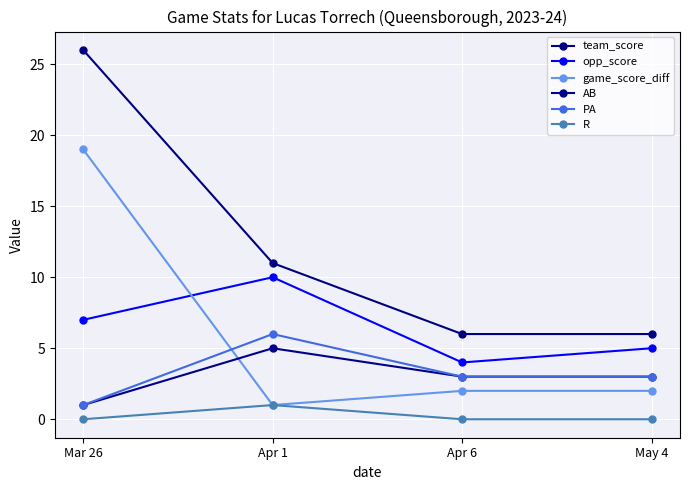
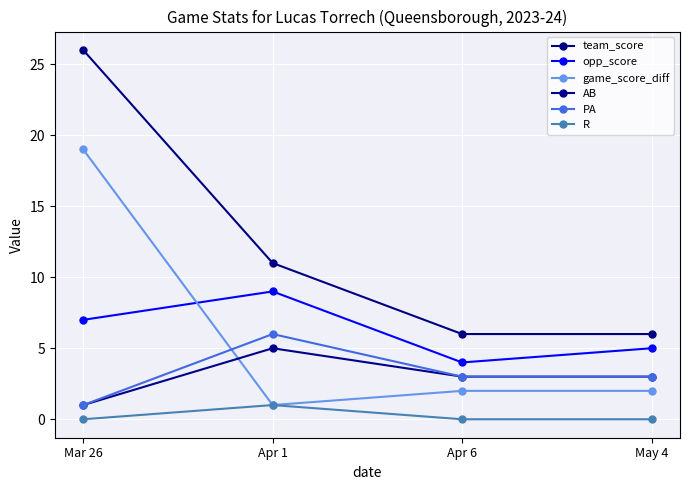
opp_score, Apr 1: 10 -> 9
